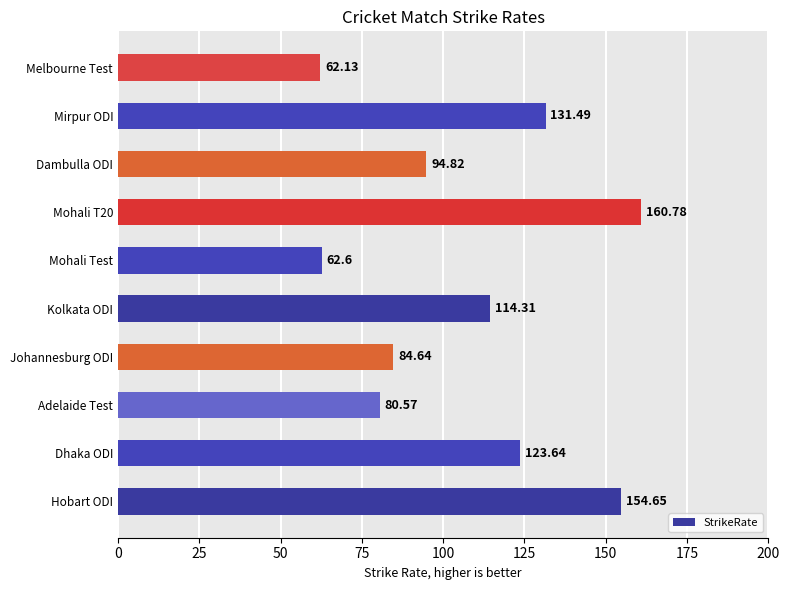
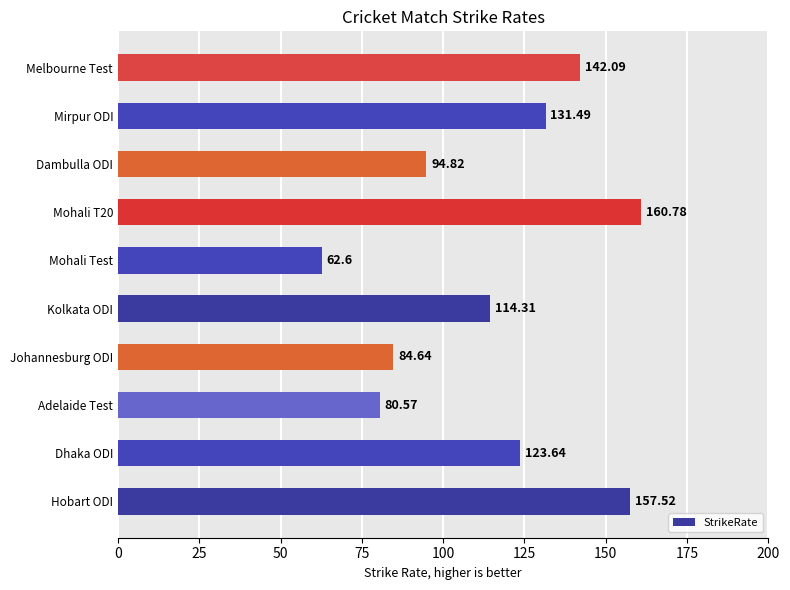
Melbourne Test: 62.13 -> 142.09
Hobart ODI: 154.65 -> 157.52
